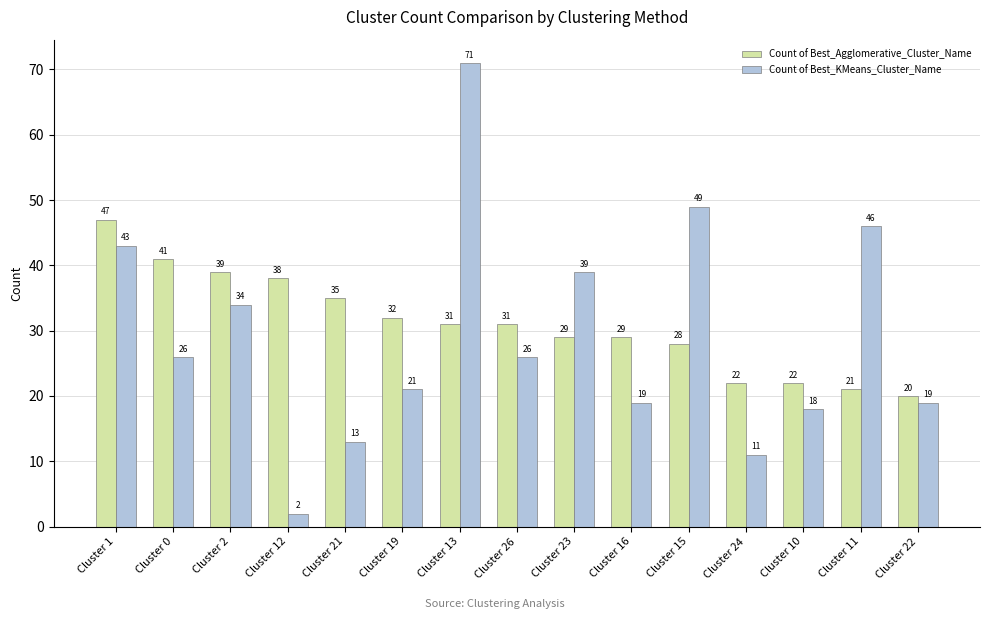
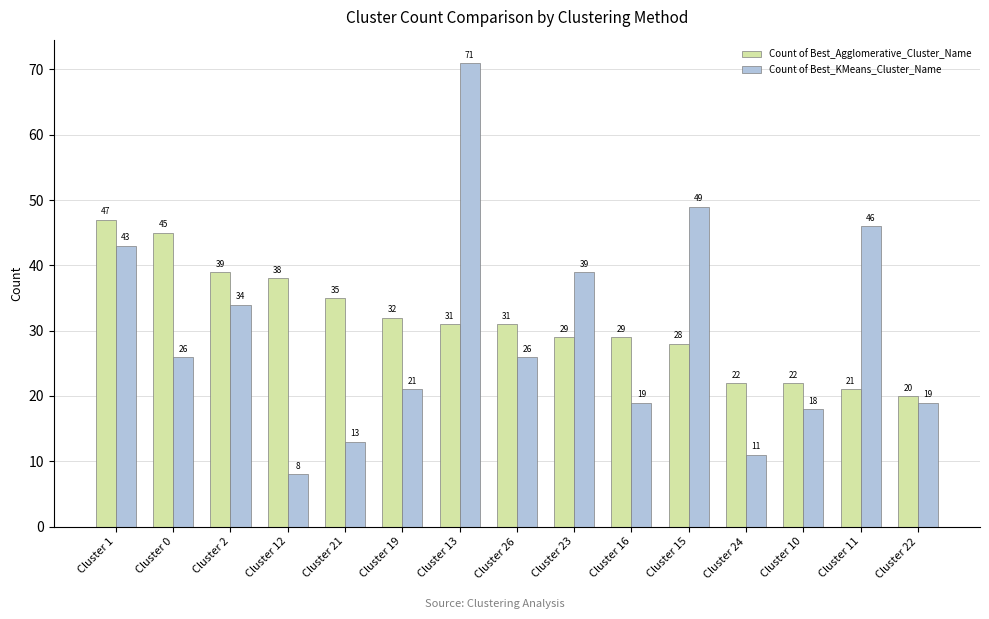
Count of Best_Agglomerative_Cluster_Name, Cluster 0: 41 -> 45
Count of Best_KMeans_Cluster_Name, Cluster 12: 2 -> 8
